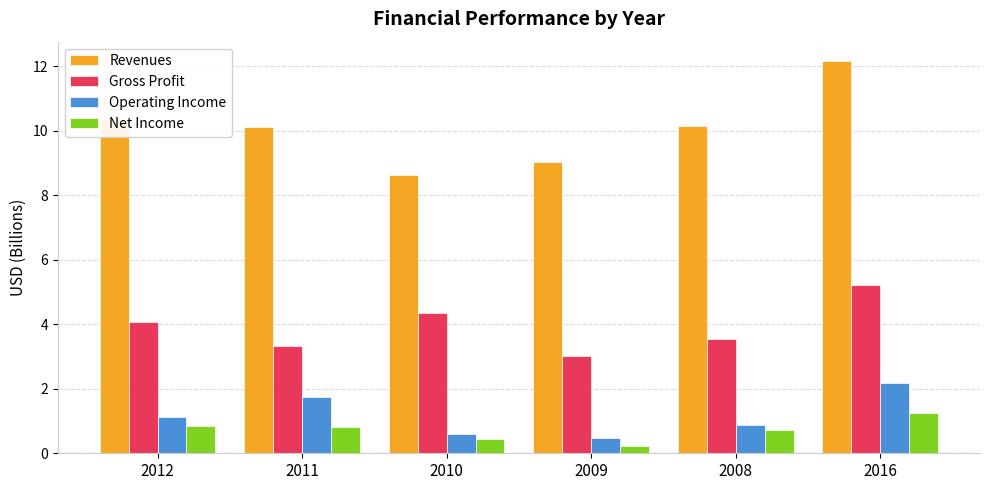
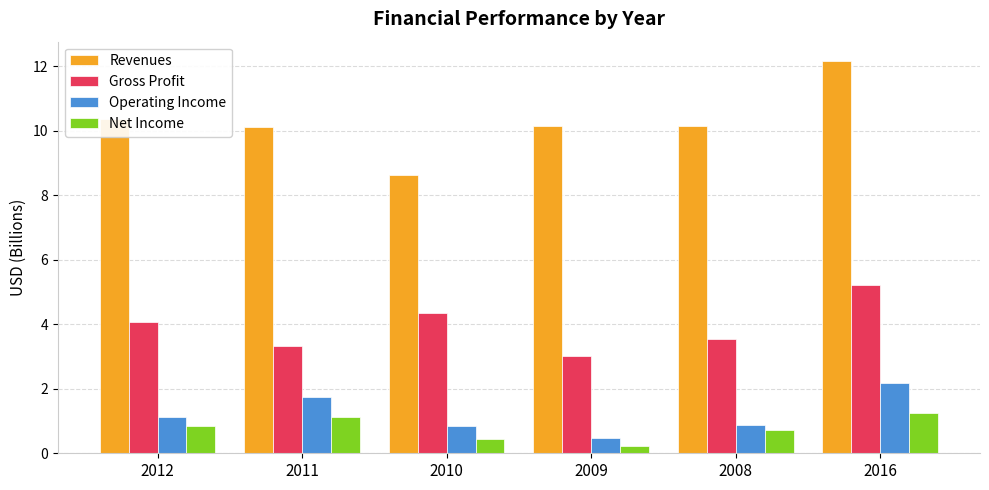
Net Income, 2011: 0.8 -> 1.1
Operating Income, 2010: 0.6 -> 0.9
Revenues, 2009: 9.0 -> 10.2
